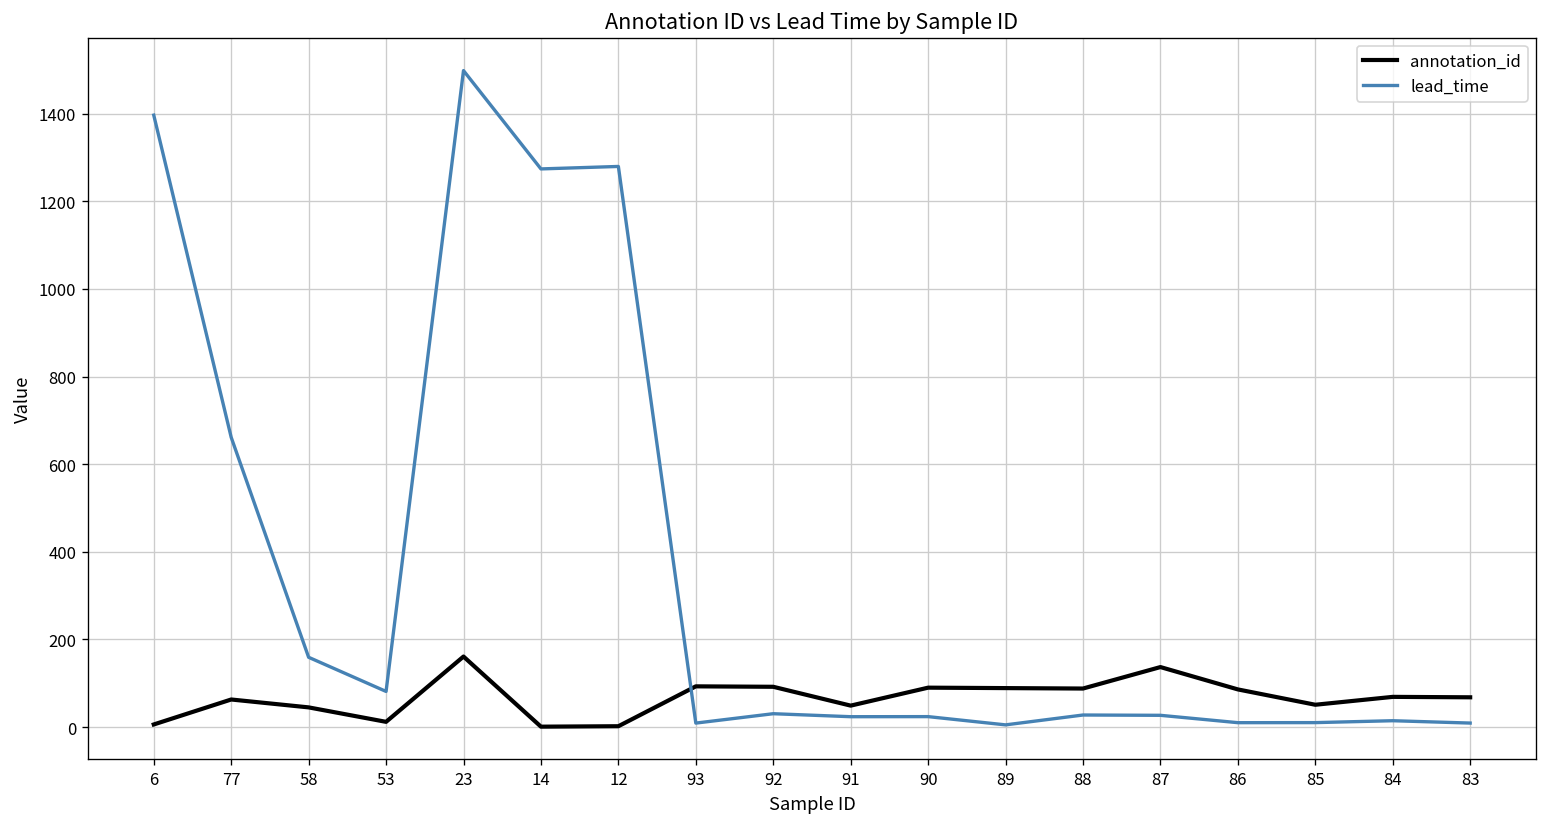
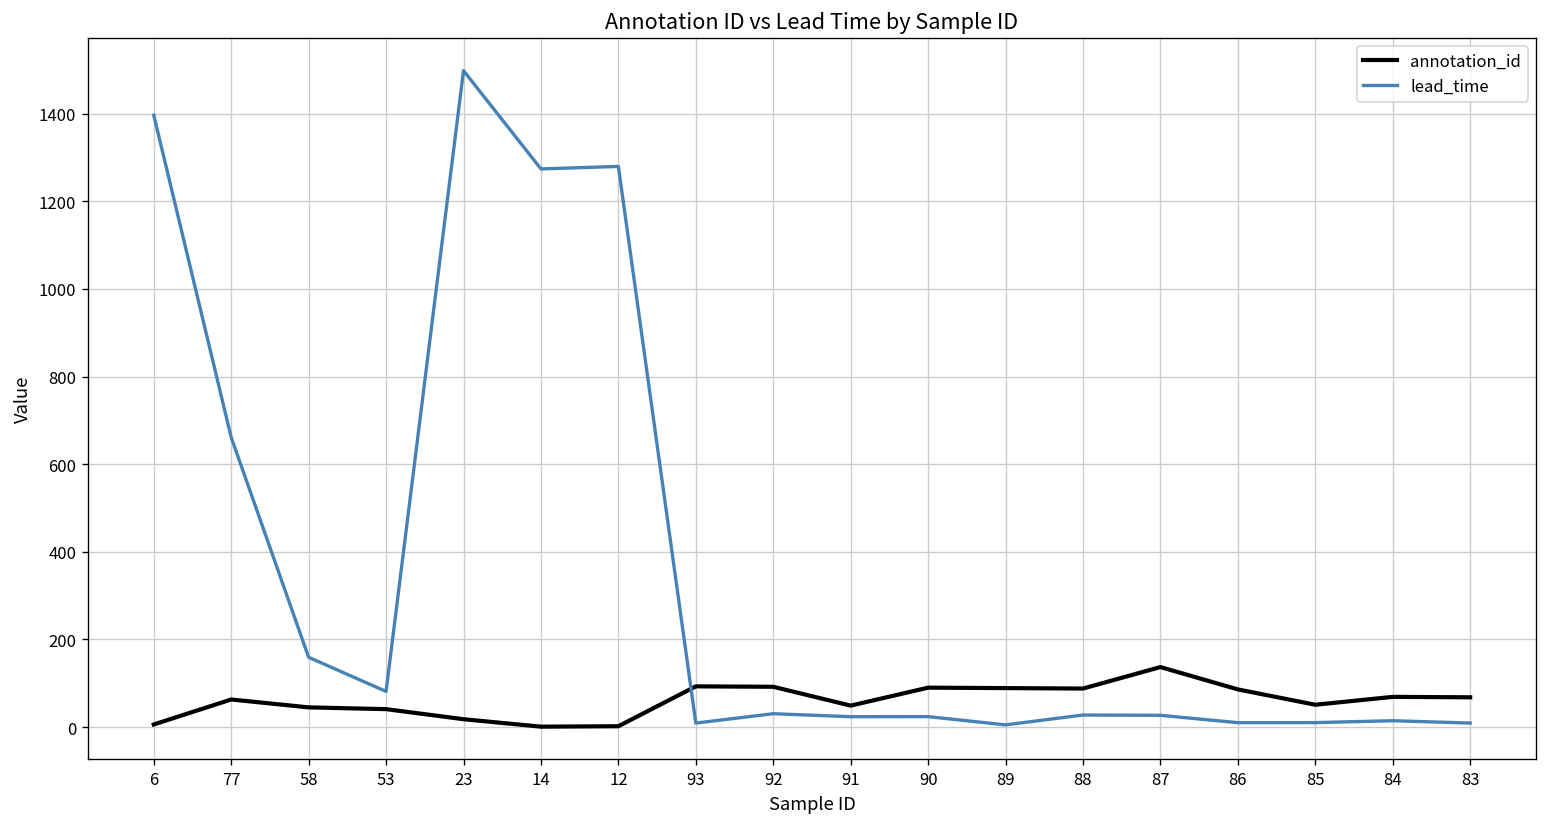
annotation_id, 53: 10 -> 40
annotation_id, 23: 160 -> 20
